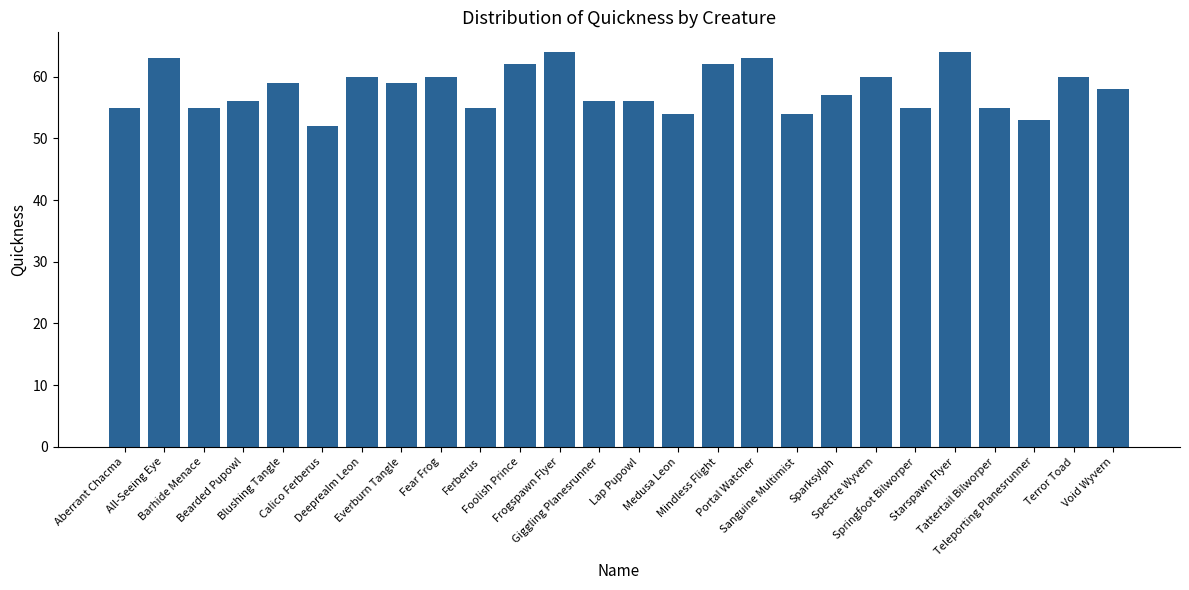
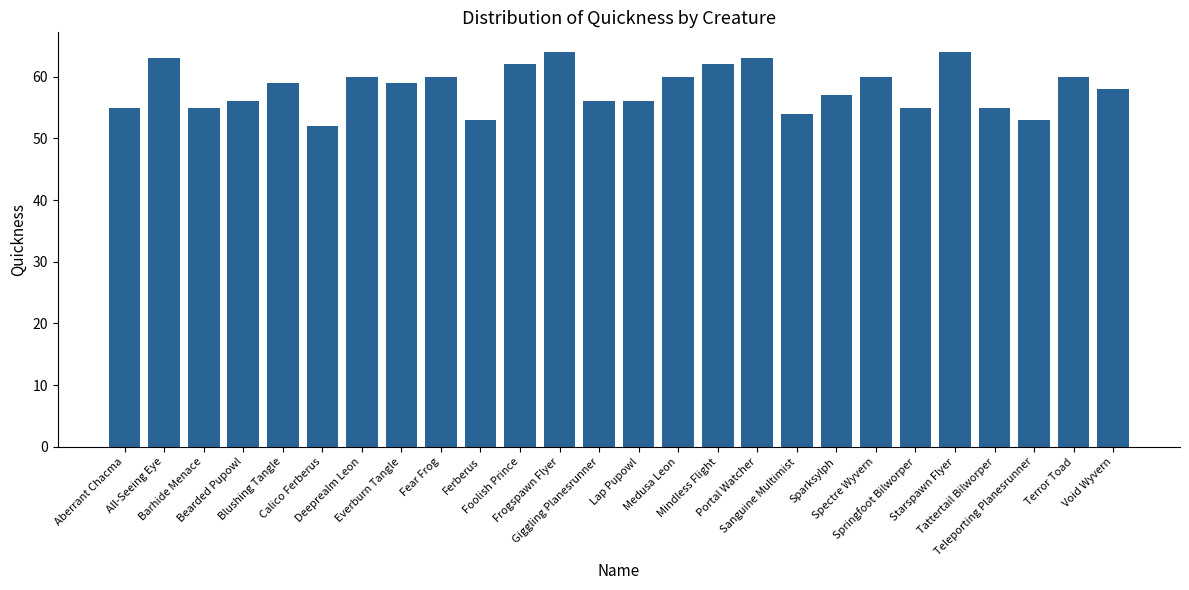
Ferberus: 55 -> 53
Medusa Leon: 54 -> 60
